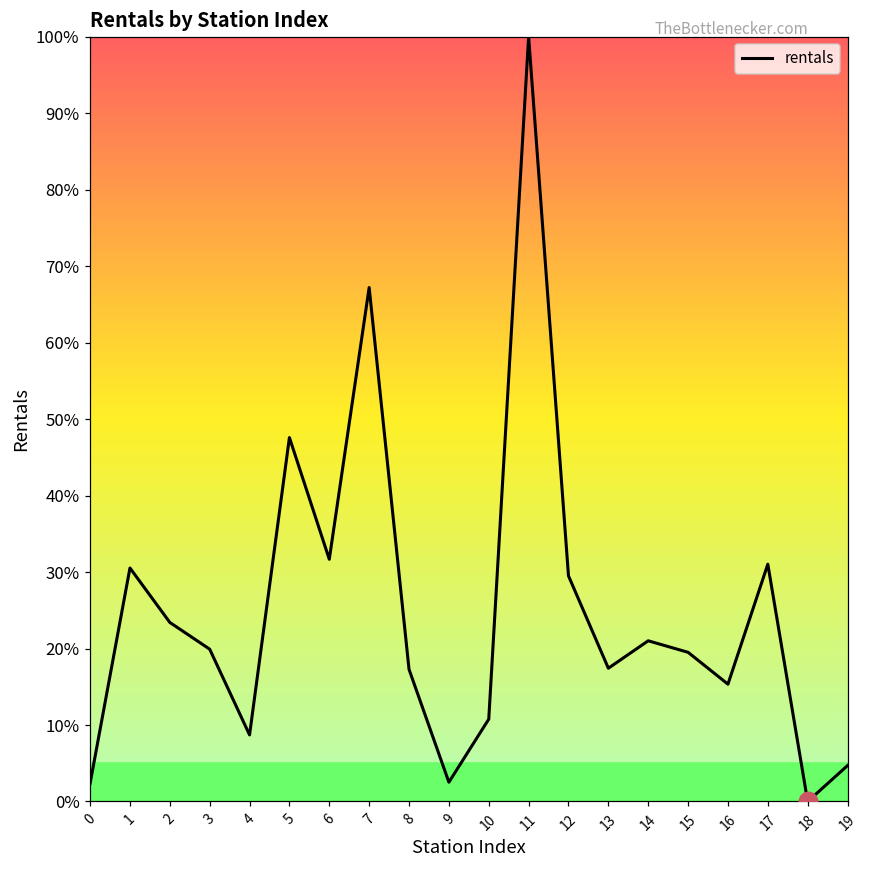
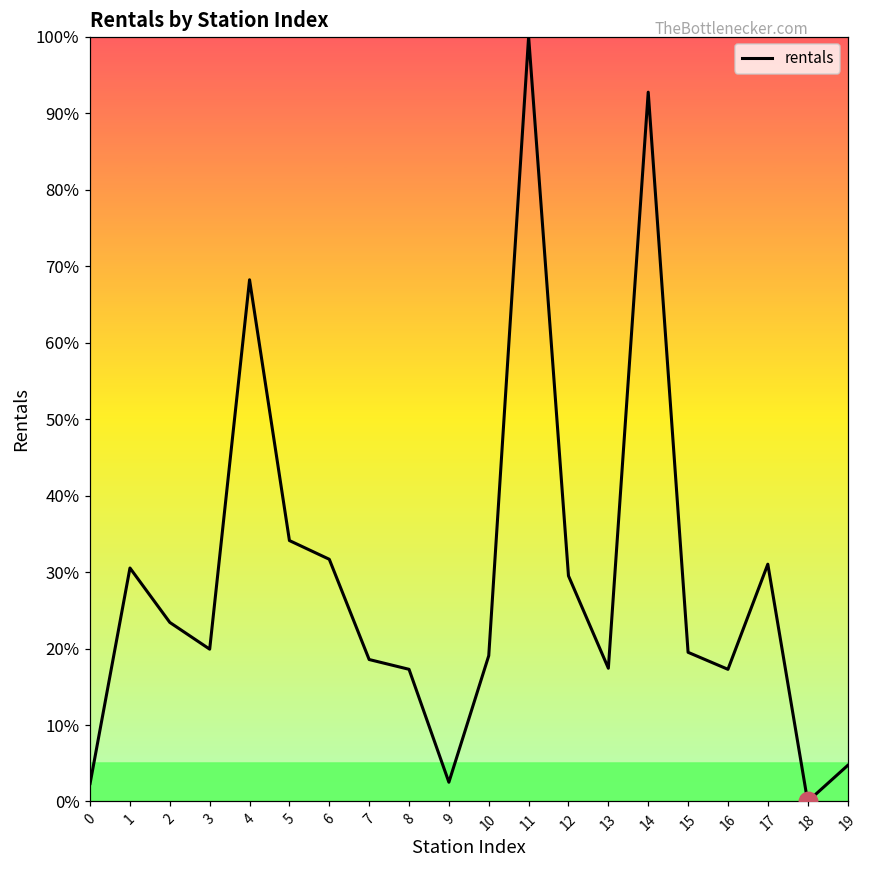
rentals, 4: 9% -> 68%
rentals, 5: 48% -> 34%
rentals, 7: 67% -> 19%
rentals, 10: 11% -> 19%
rentals, 14: 21% -> 93%
rentals, 16: 15% -> 17%
